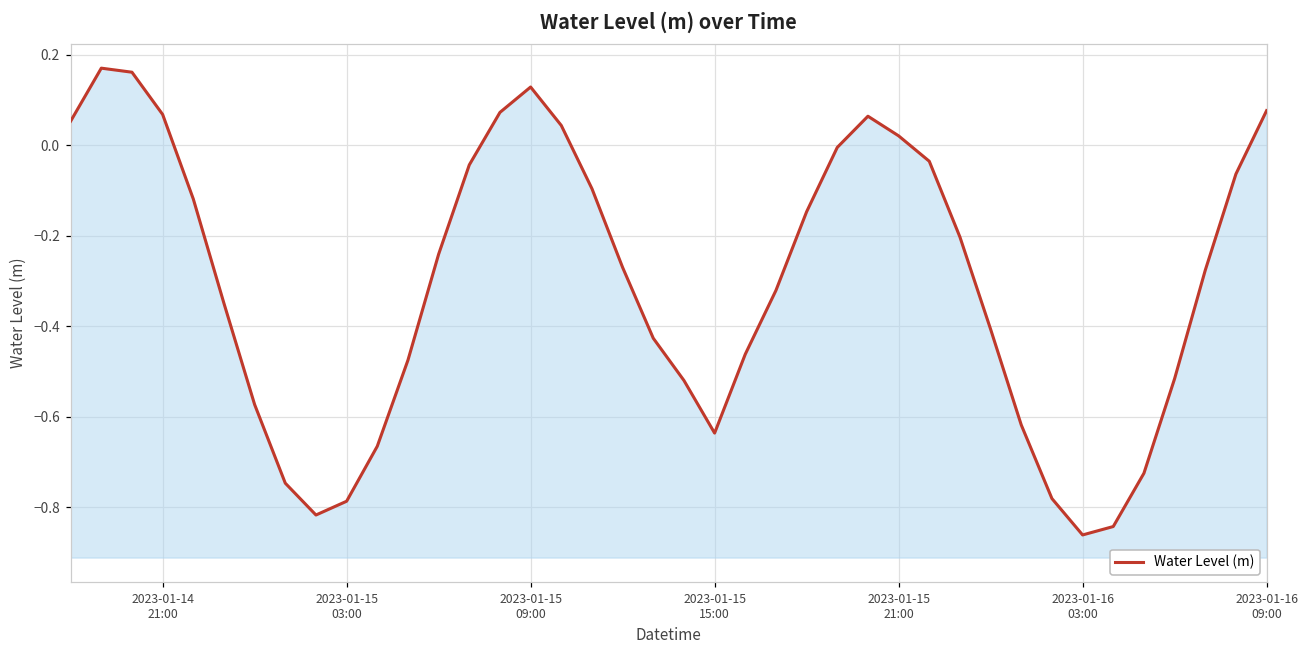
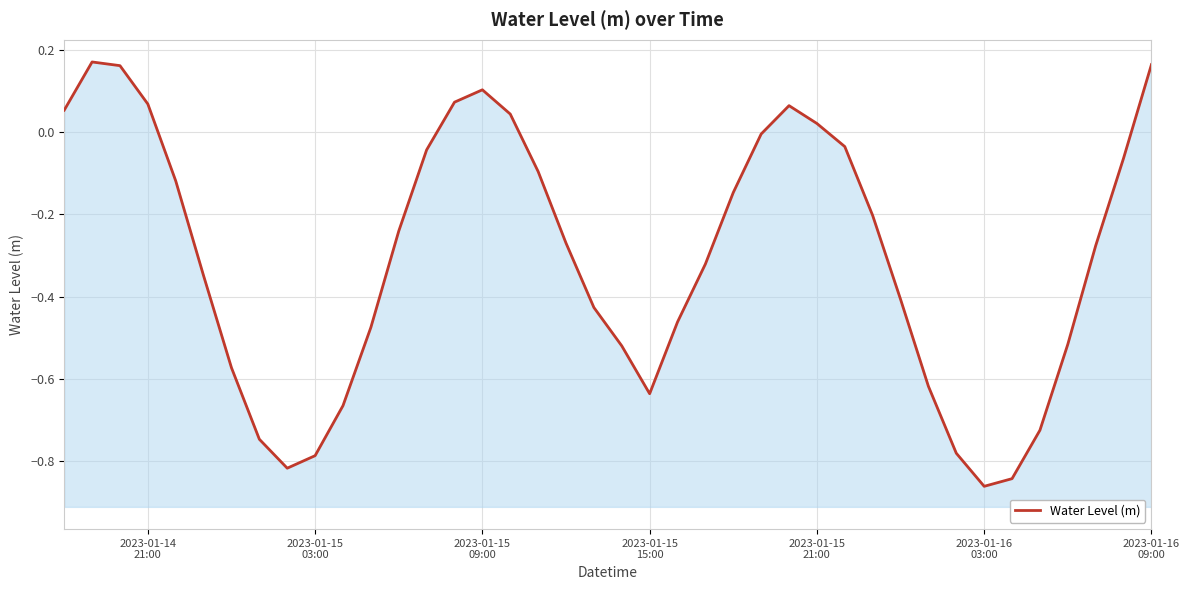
2023-01-15 09:00: 0.13 -> 0.10
2023-01-16 09:00: 0.08 -> 0.16
